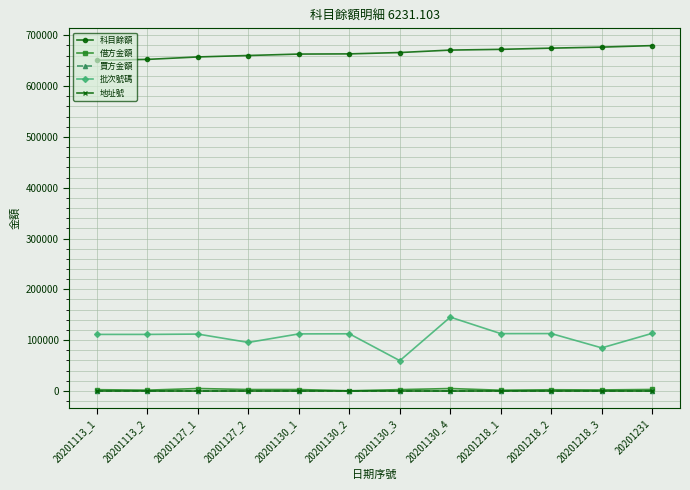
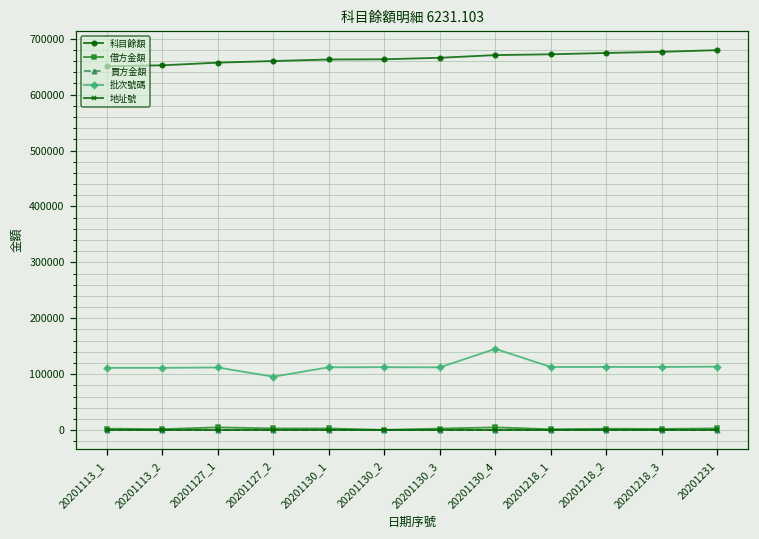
批次號碼, 20201130_3: 60000 -> 110000
批次號碼, 20201218_3: 80000 -> 110000
